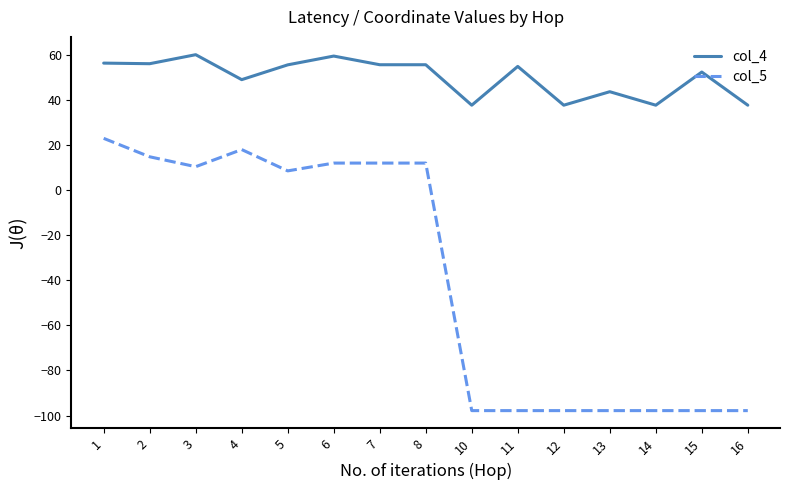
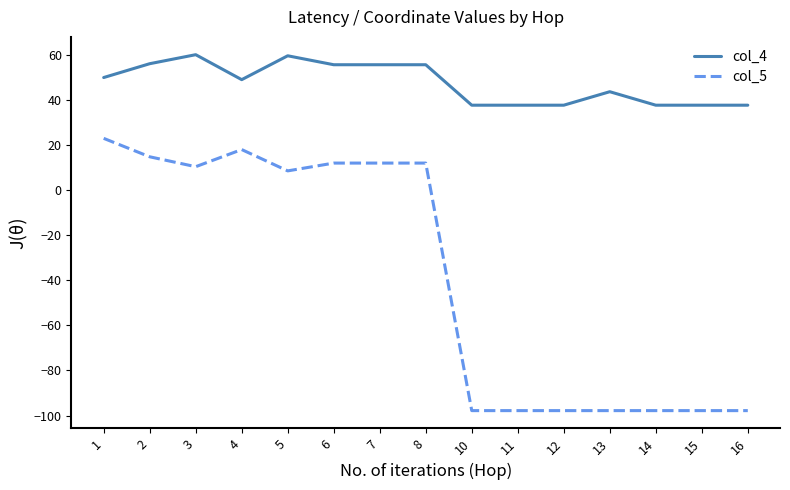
col_4, 1: 56 -> 50
col_4, 5: 56 -> 60
col_4, 6: 60 -> 56
col_4, 11: 55 -> 38
col_4, 15: 52 -> 38
